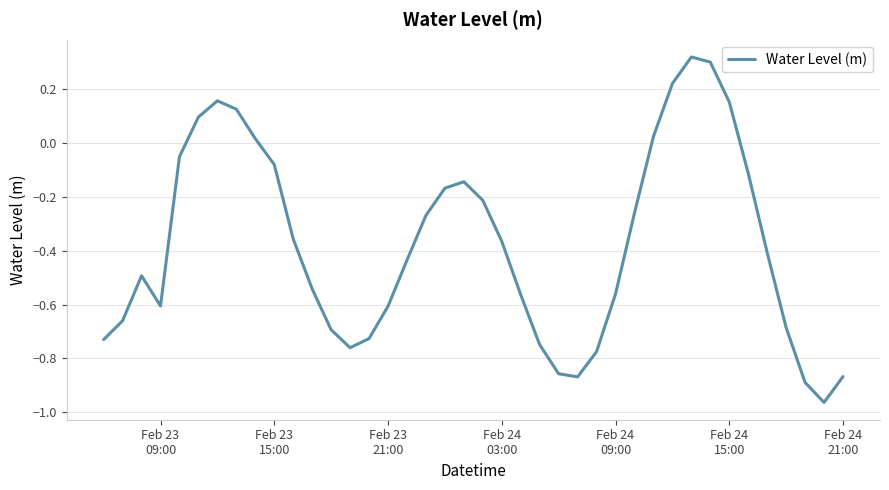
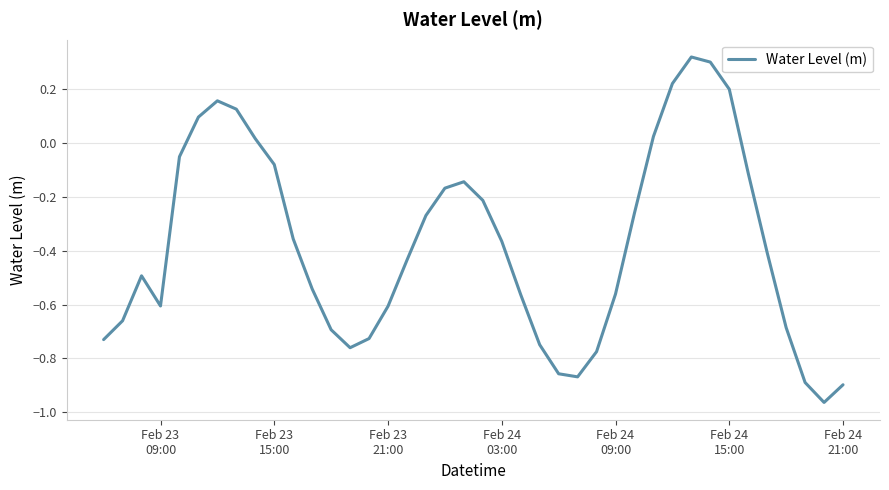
Feb 24 15:00: 0.15 -> 0.20
Feb 24 21:00: -0.87 -> -0.90
